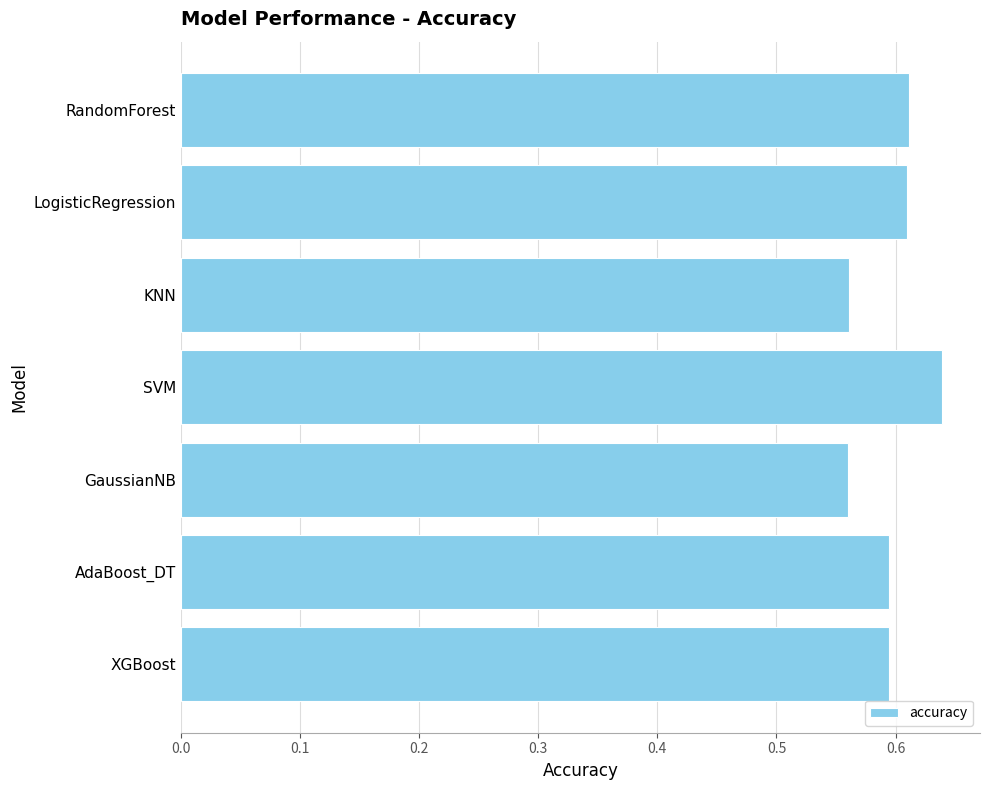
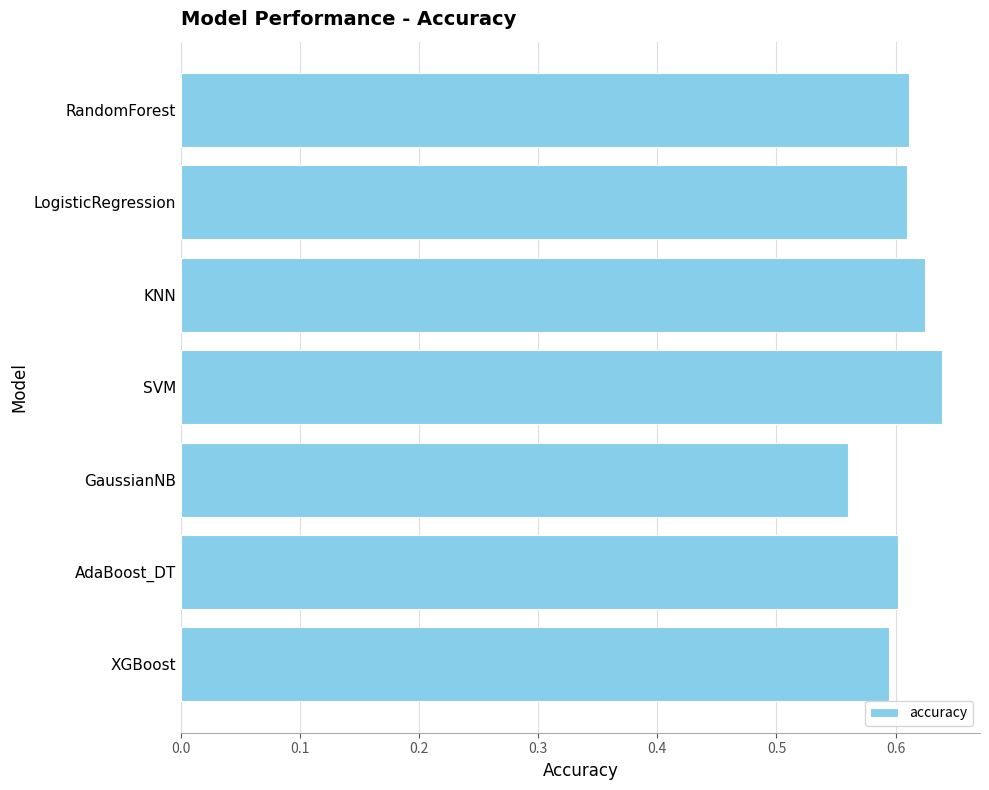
KNN: 0.561 -> 0.624
AdaBoost_DT: 0.594 -> 0.602
